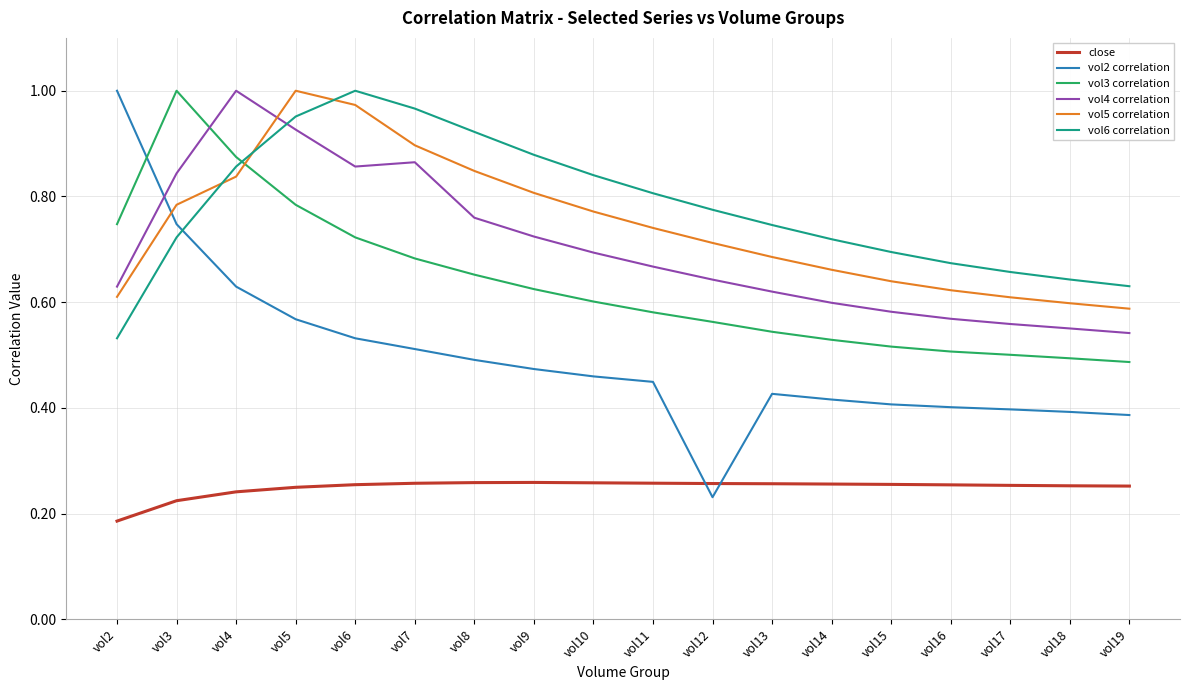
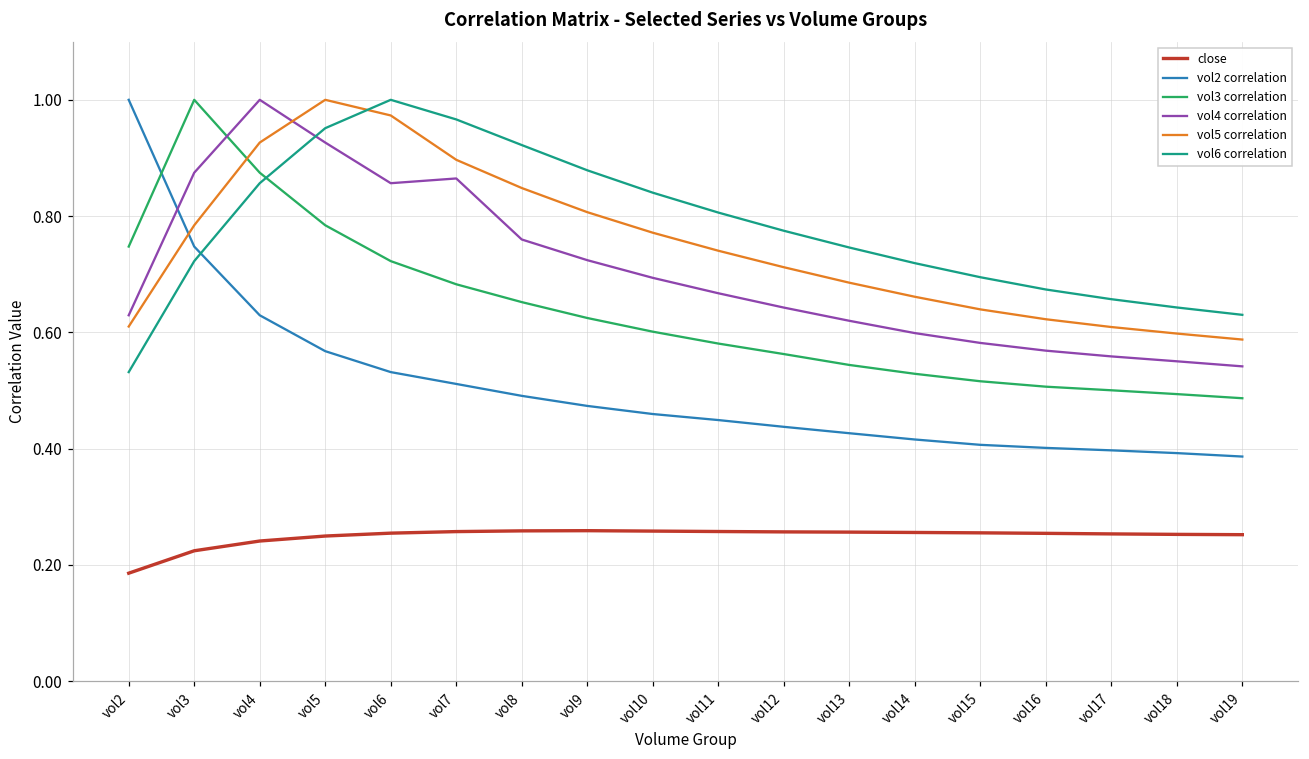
vol4 correlation, vol3: 0.84 -> 0.87
vol5 correlation, vol4: 0.84 -> 0.93
vol2 correlation, vol12: 0.23 -> 0.44
